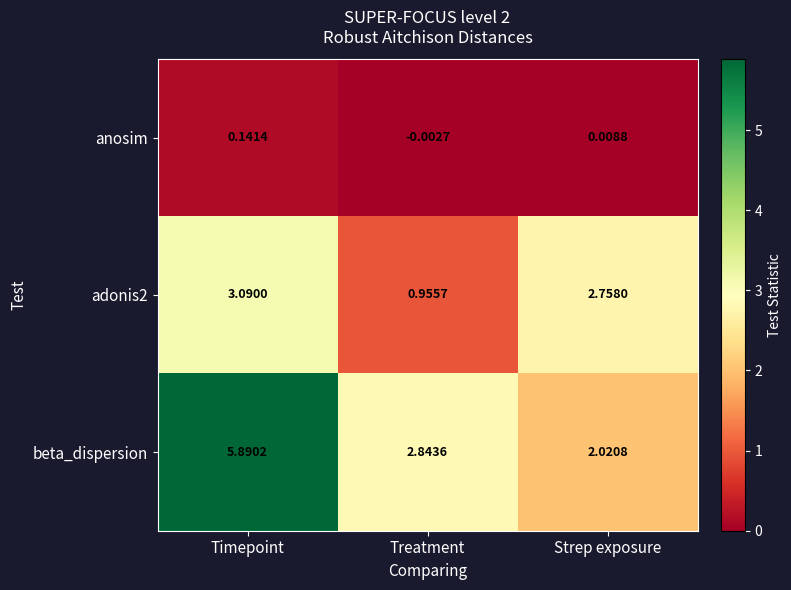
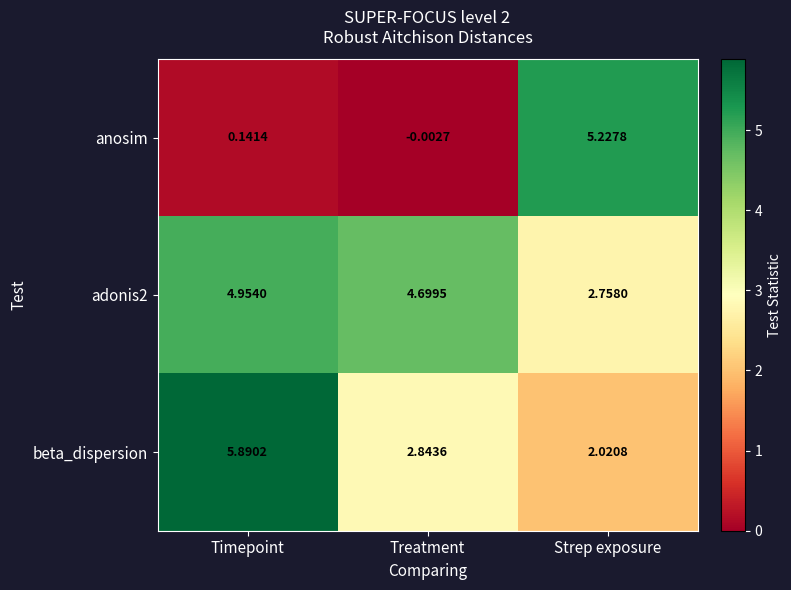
anosim, Strep exposure: 0.0088 -> 5.2278
adonis2, Timepoint: 3.0900 -> 4.9540
adonis2, Treatment: 0.9557 -> 4.6995
